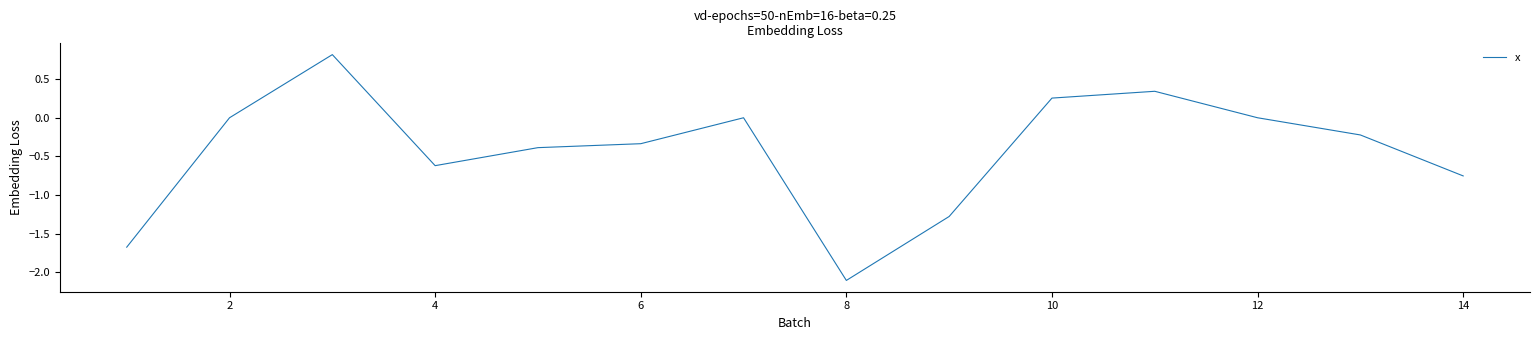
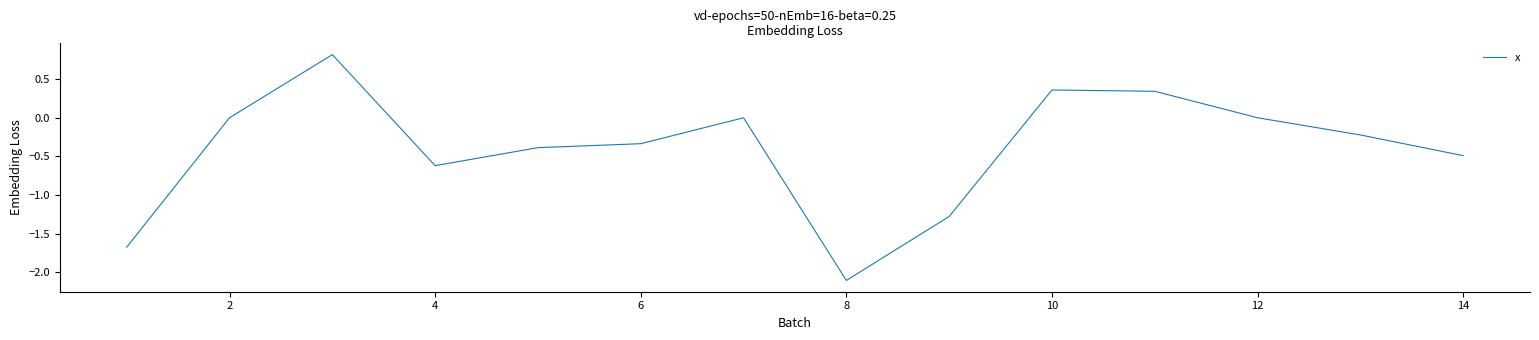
10: 0.3 -> 0.4
14: -0.8 -> -0.5
